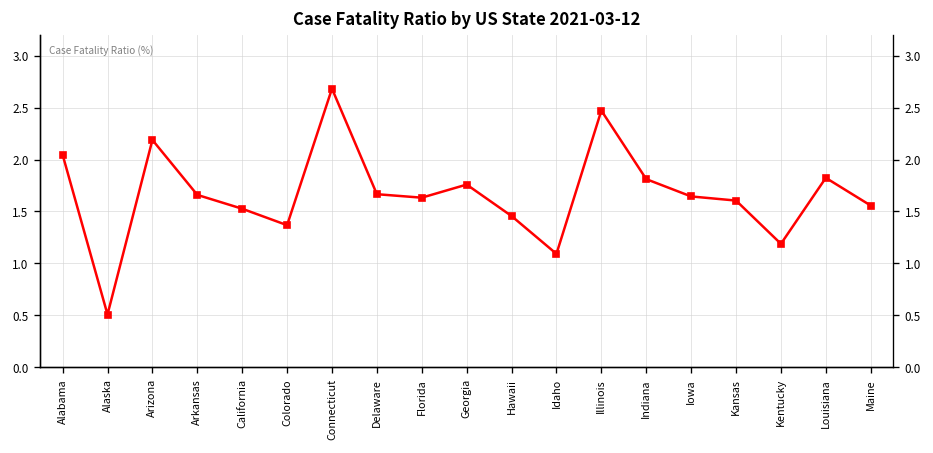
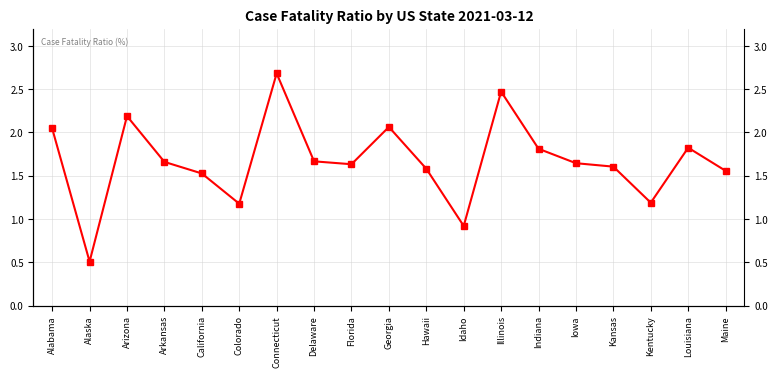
Colorado: 1.4 -> 1.2
Georgia: 1.8 -> 2.1
Hawaii: 1.5 -> 1.6
Idaho: 1.1 -> 0.9
